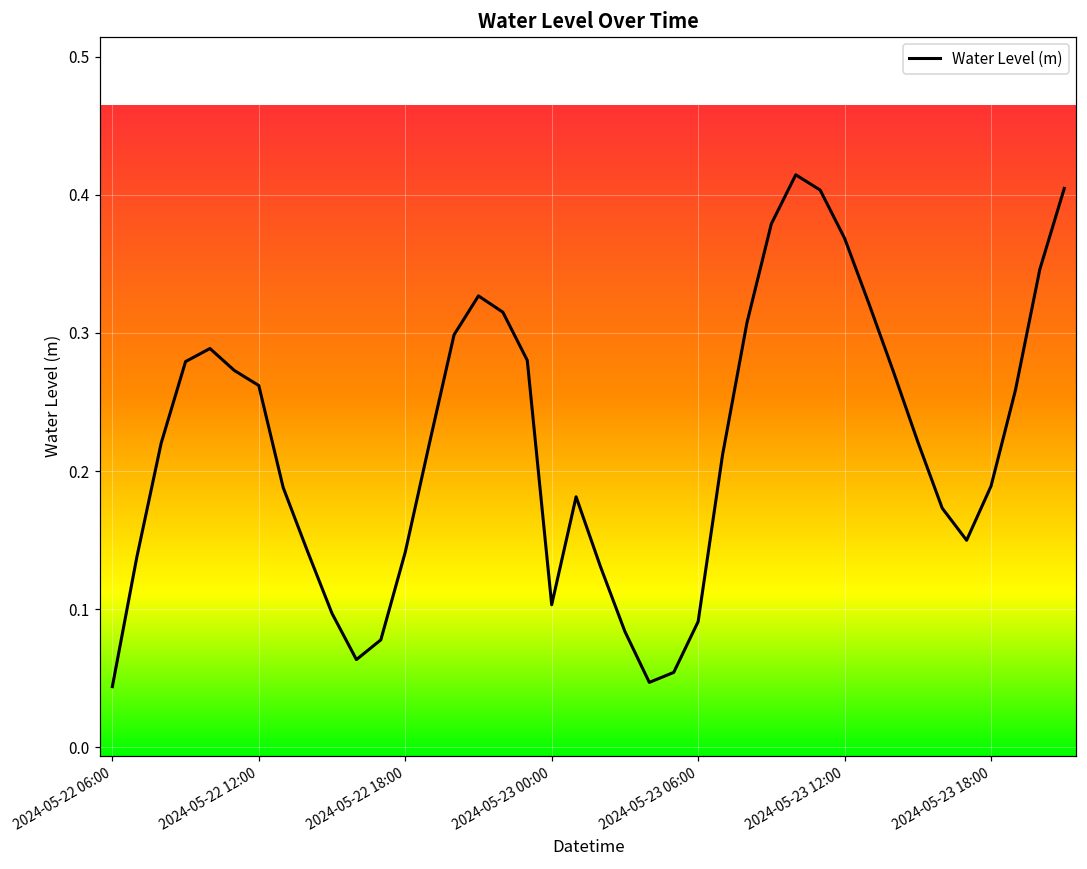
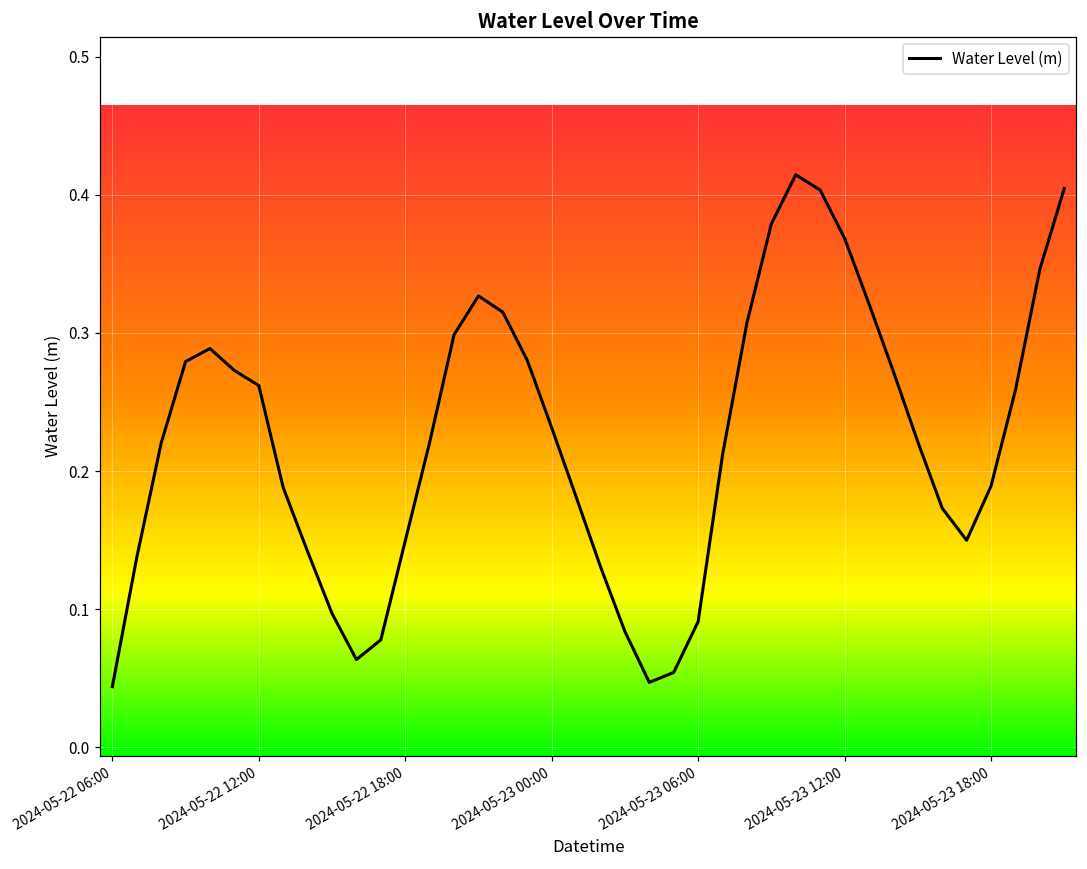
2024-05-22 18:00: 0.141 -> 0.149
2024-05-23 00:00: 0.103 -> 0.231
